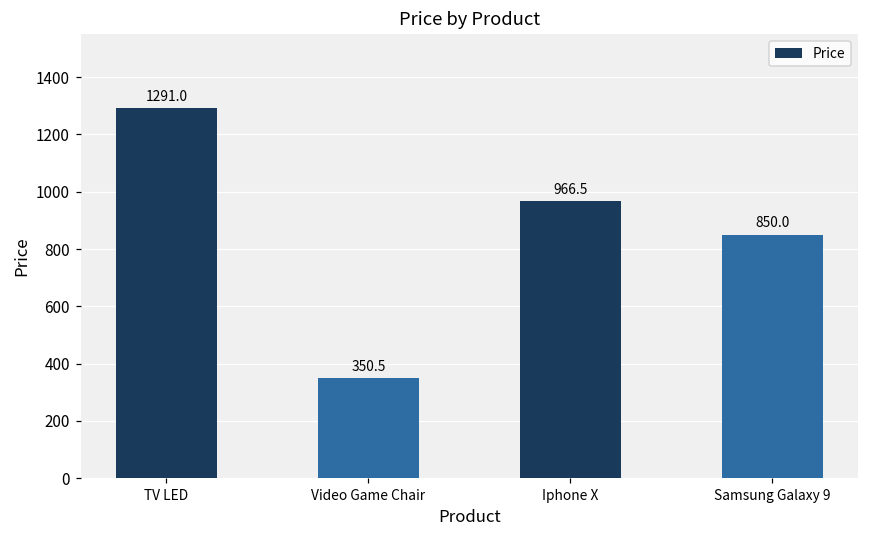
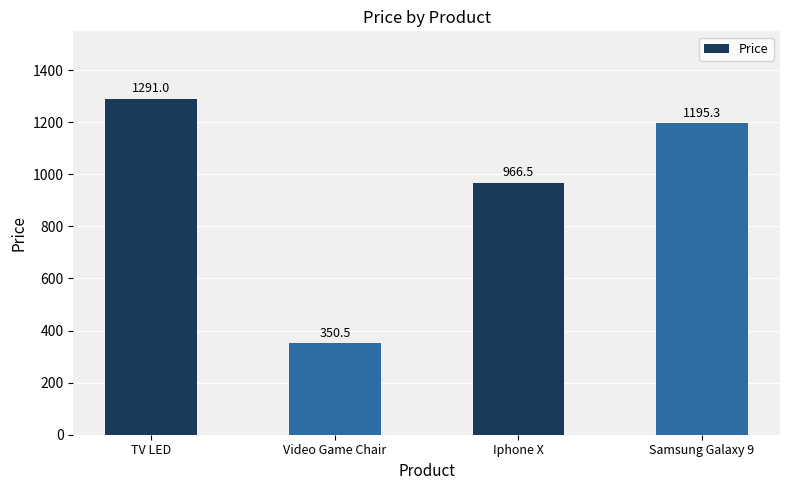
Samsung Galaxy 9: 850.0 -> 1195.3
